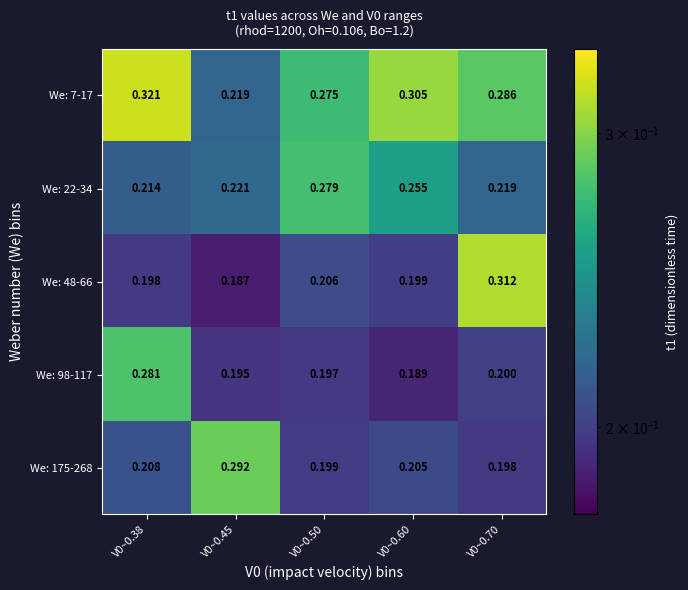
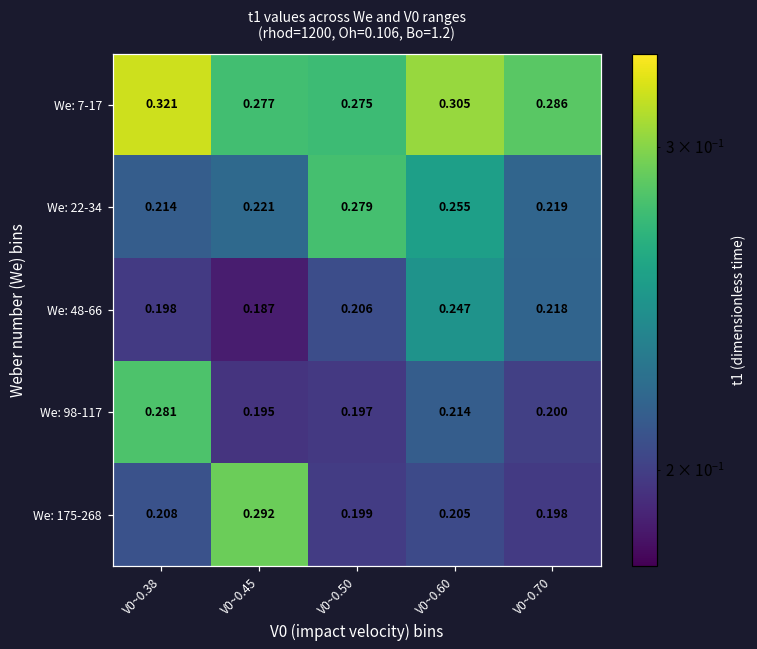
We: 7-17, V0~0.45: 0.219 -> 0.277
We: 48-66, V0~0.60: 0.199 -> 0.247
We: 48-66, V0~0.70: 0.312 -> 0.218
We: 98-117, V0~0.60: 0.189 -> 0.214
